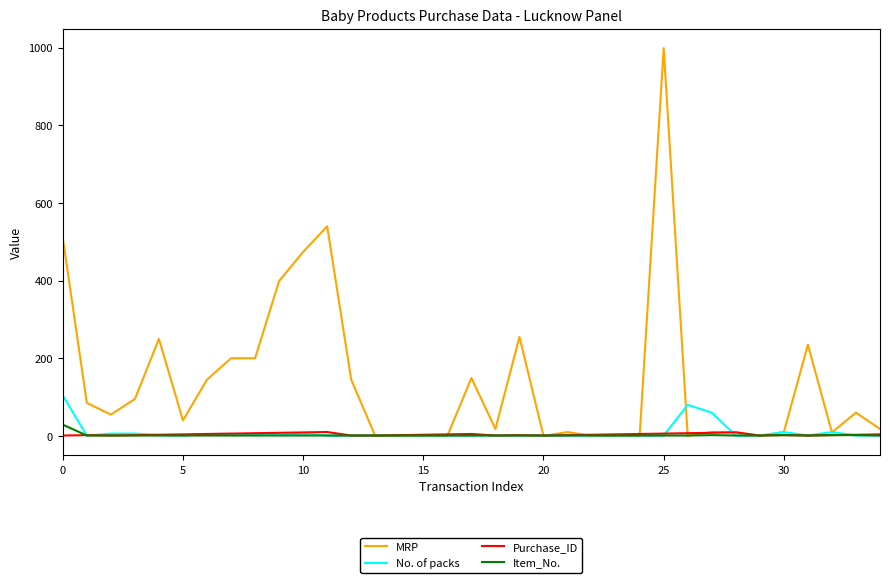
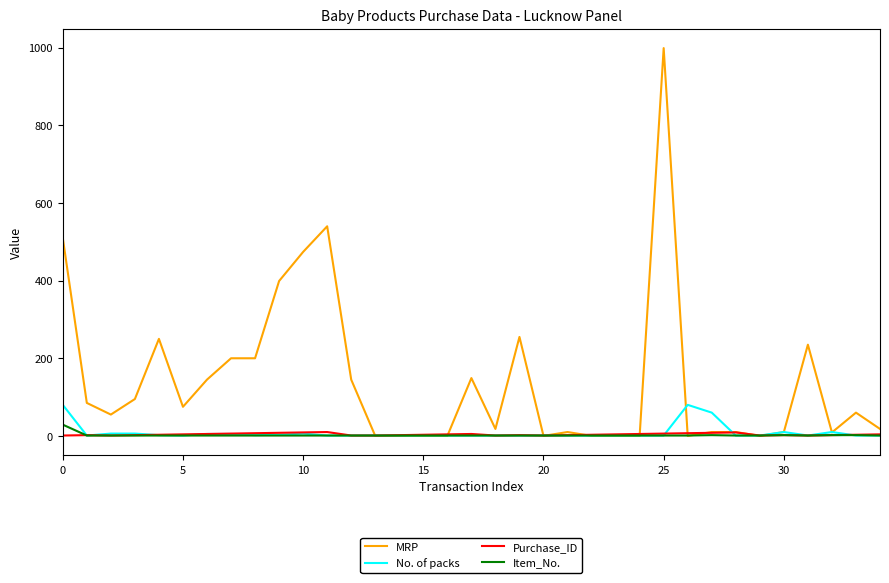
No. of packs, 0: 100 -> 80
MRP, 5: 40 -> 80
